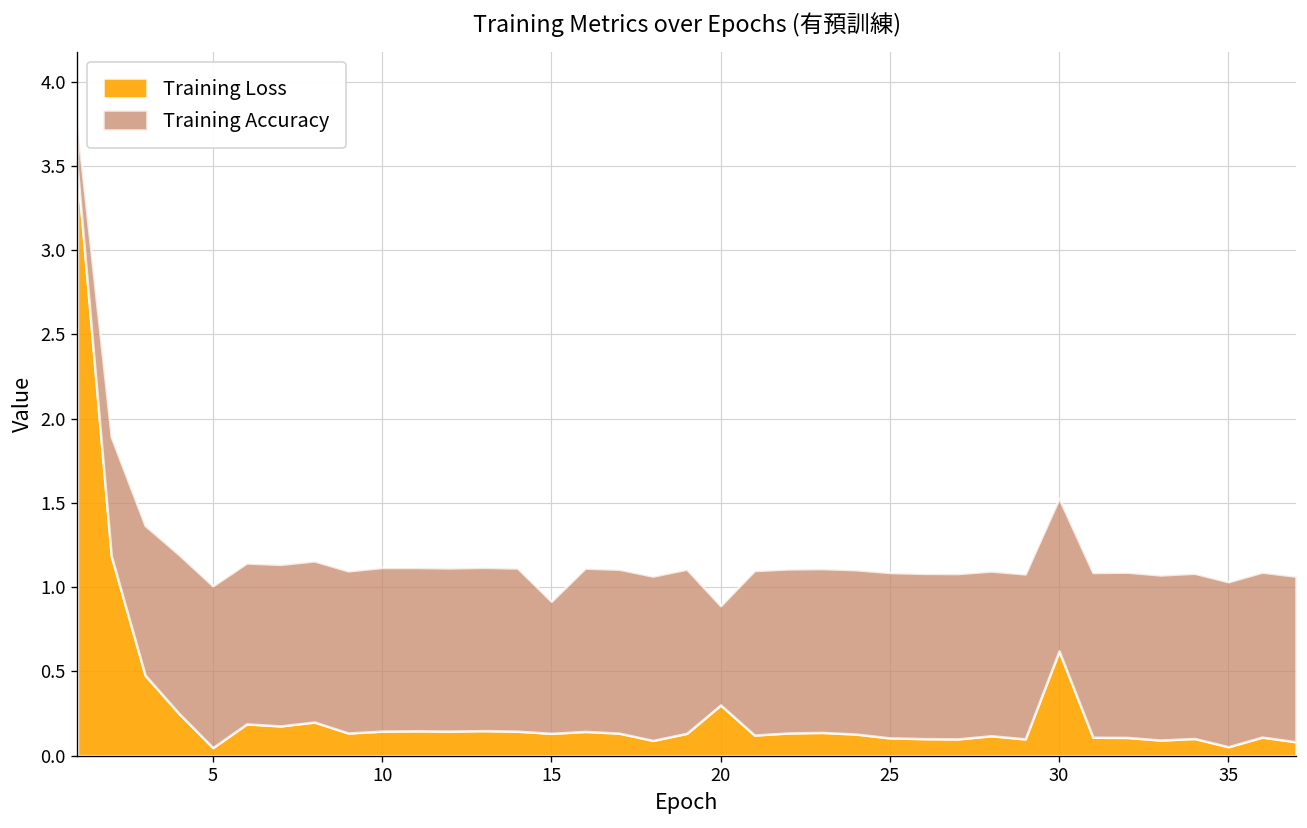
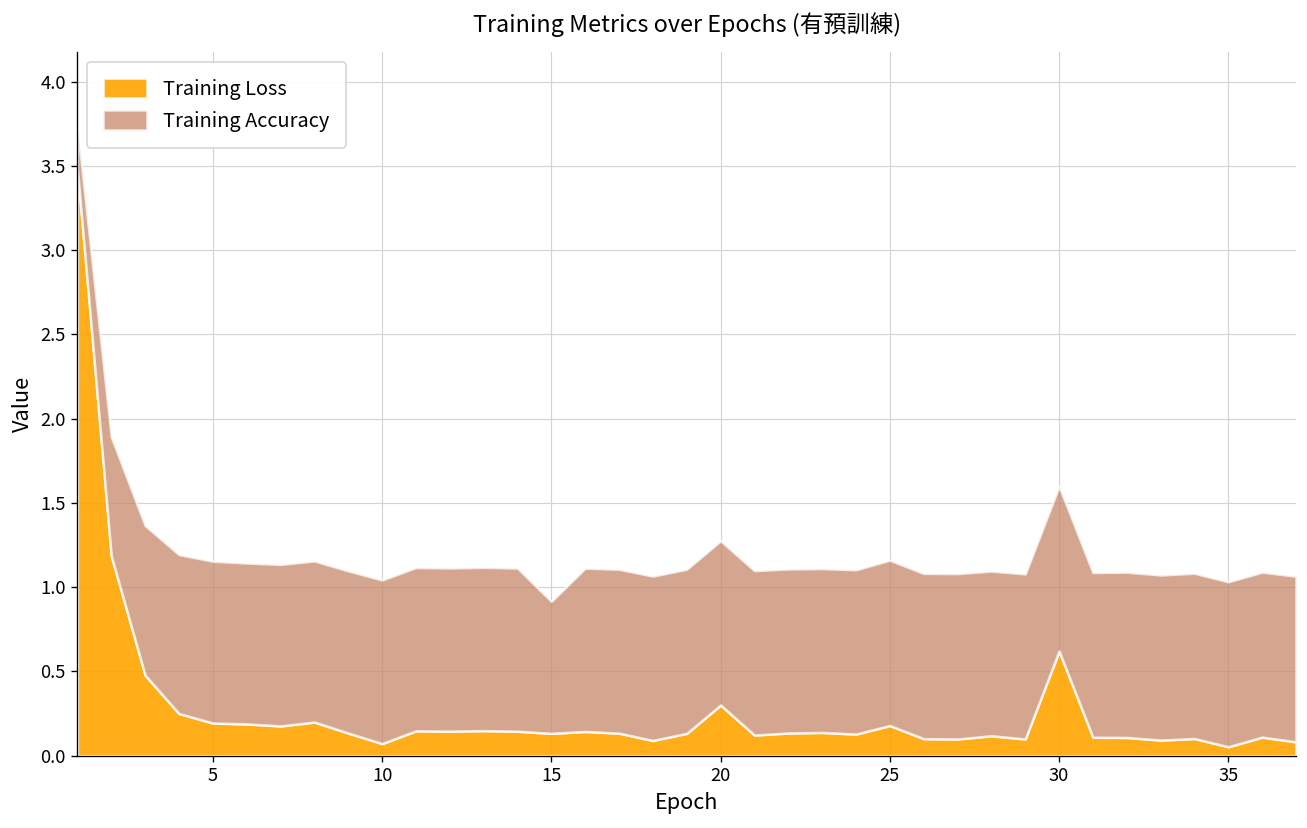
Training Loss, 5: 0.05 -> 0.19
Training Loss, 10: 0.15 -> 0.07
Training Accuracy, 20: 0.59 -> 0.97
Training Loss, 25: 0.11 -> 0.18
Training Accuracy, 30: 0.91 -> 0.98
